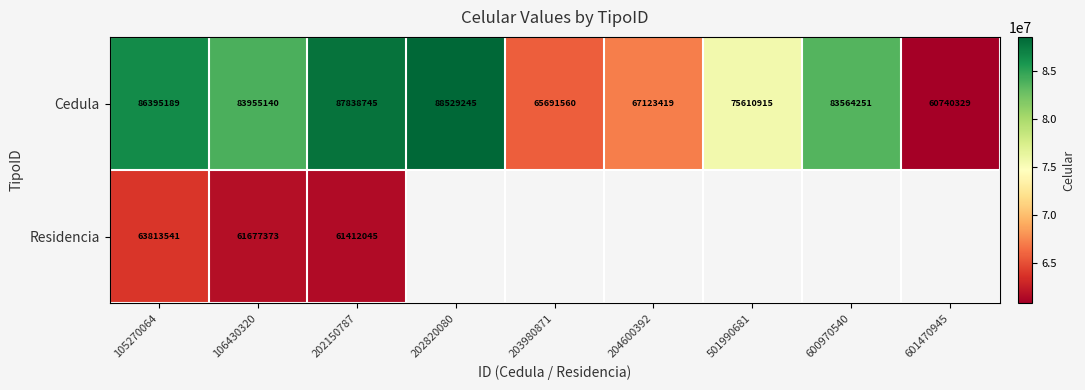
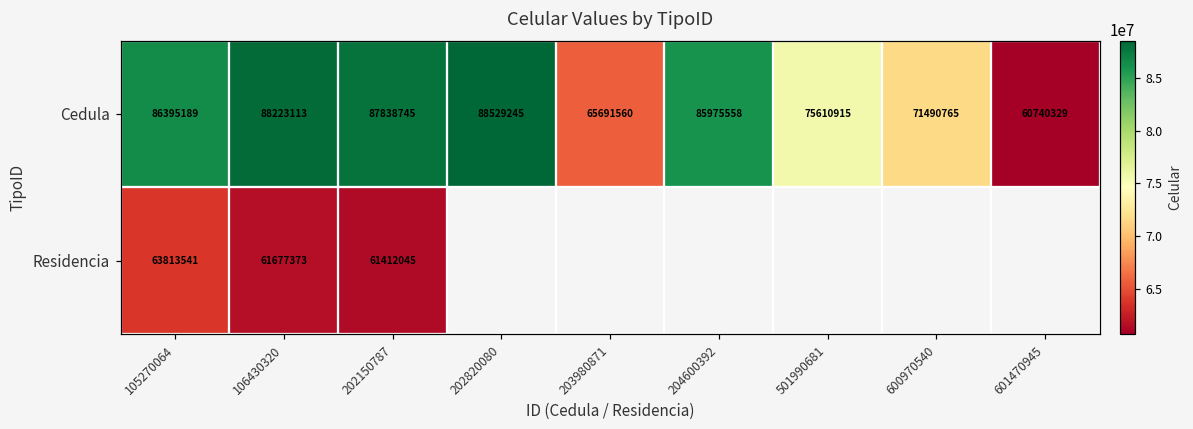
Cedula, 106430320: 83955140 -> 88223113
Cedula, 204600392: 67123419 -> 85975558
Cedula, 600970540: 83564251 -> 71490765
